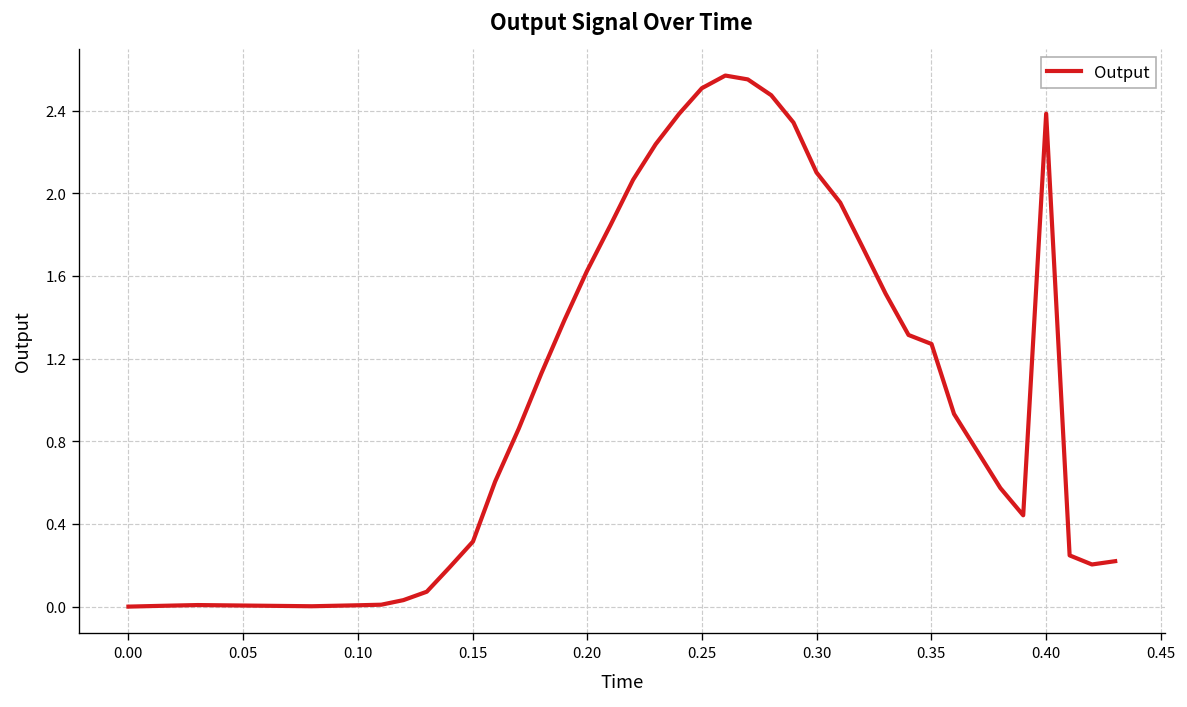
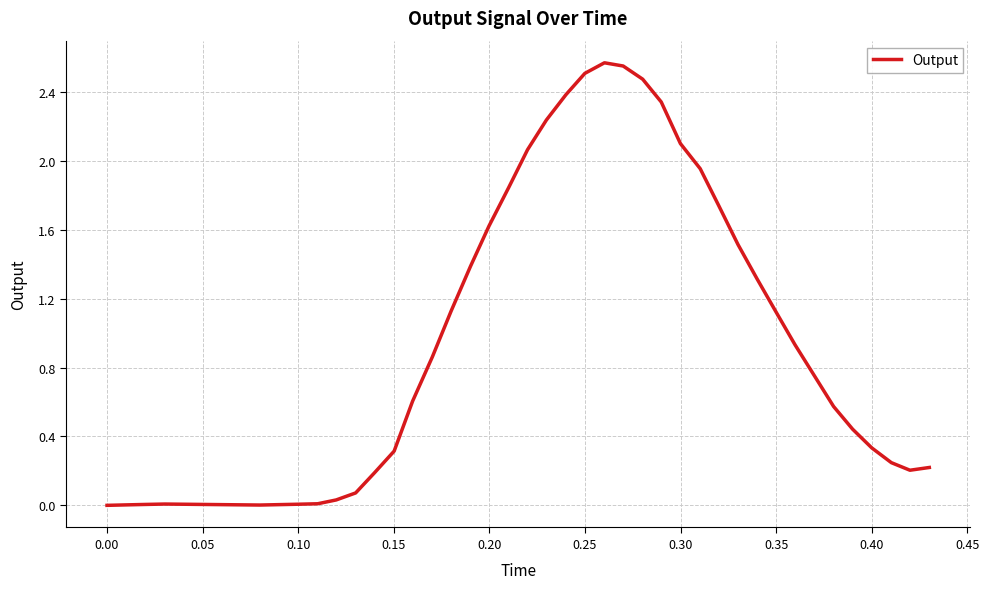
0.35: 1.27 -> 1.12
0.40: 2.39 -> 0.33
